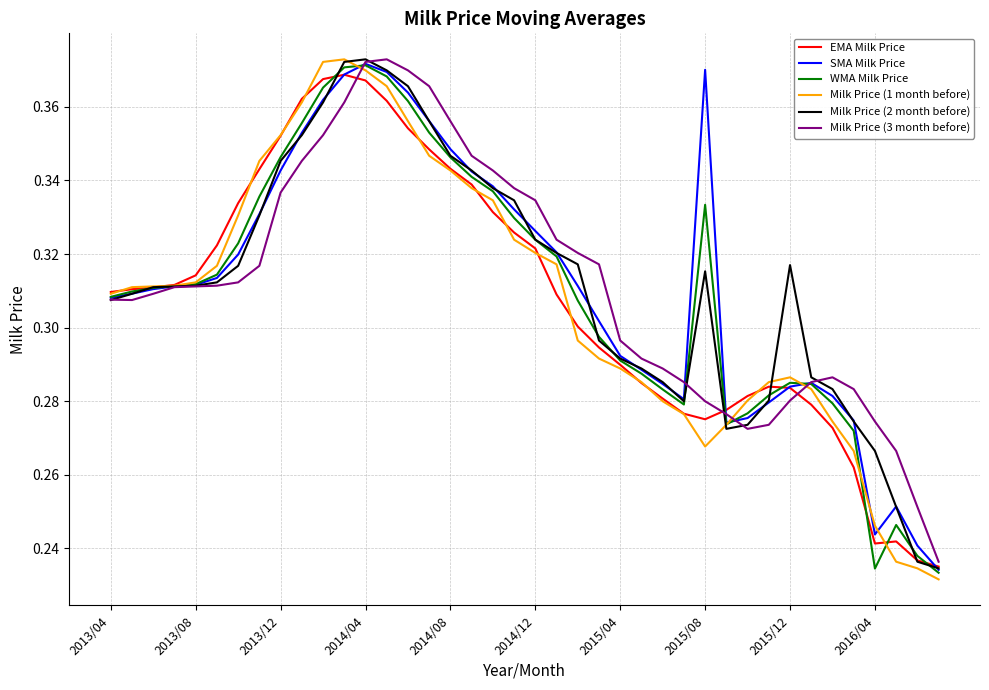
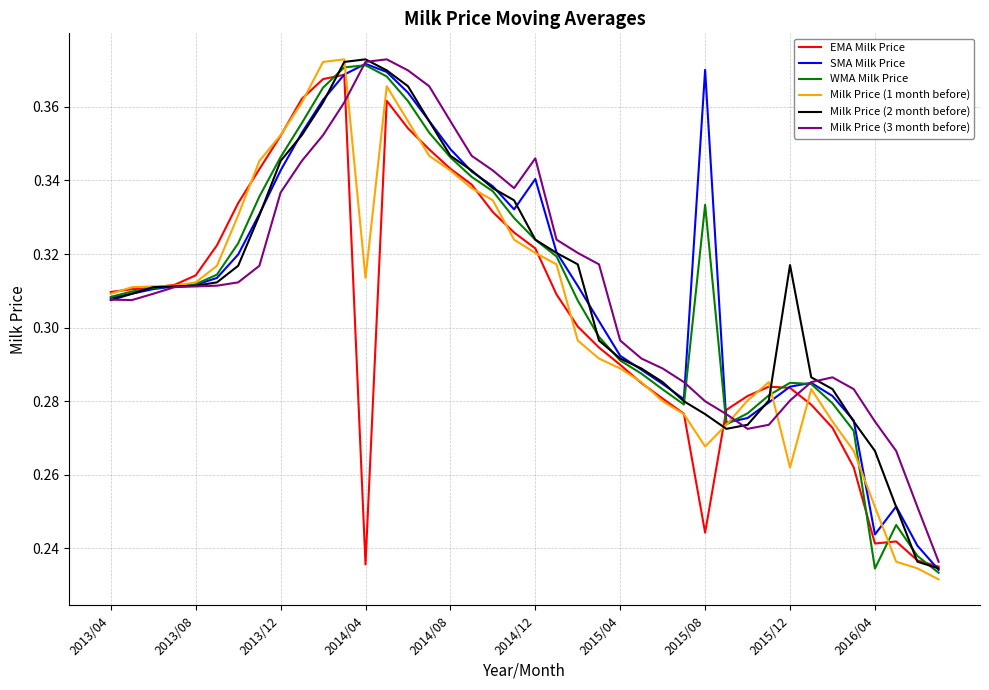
EMA Milk Price, 2014/04: 0.367 -> 0.236
Milk Price (1 month before), 2014/04: 0.370 -> 0.314
SMA Milk Price, 2014/12: 0.326 -> 0.340
Milk Price (3 month before), 2014/12: 0.335 -> 0.346
EMA Milk Price, 2015/08: 0.275 -> 0.244
Milk Price (2 month before), 2015/08: 0.315 -> 0.277
Milk Price (1 month before), 2015/12: 0.287 -> 0.262
Milk Price (1 month before), 2016/04: 0.246 -> 0.251
